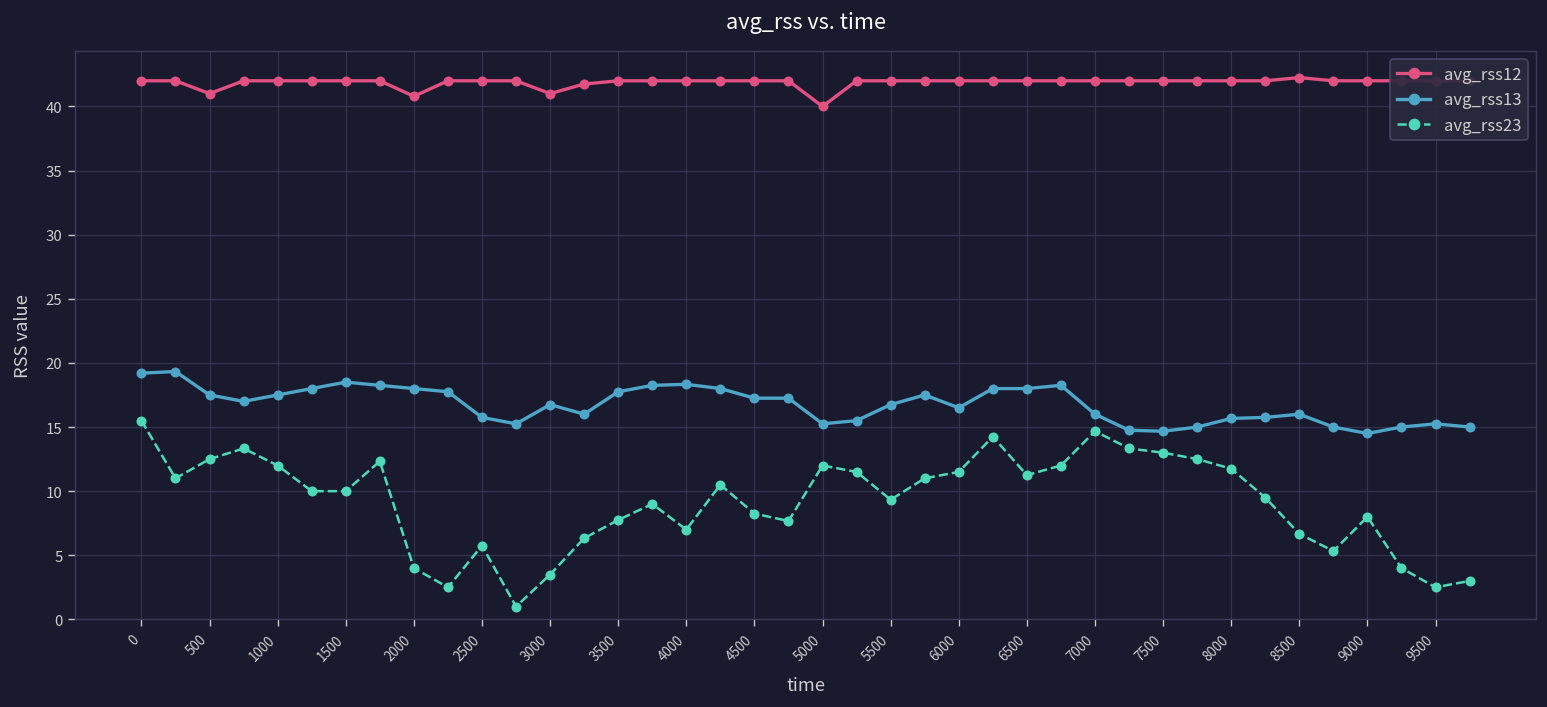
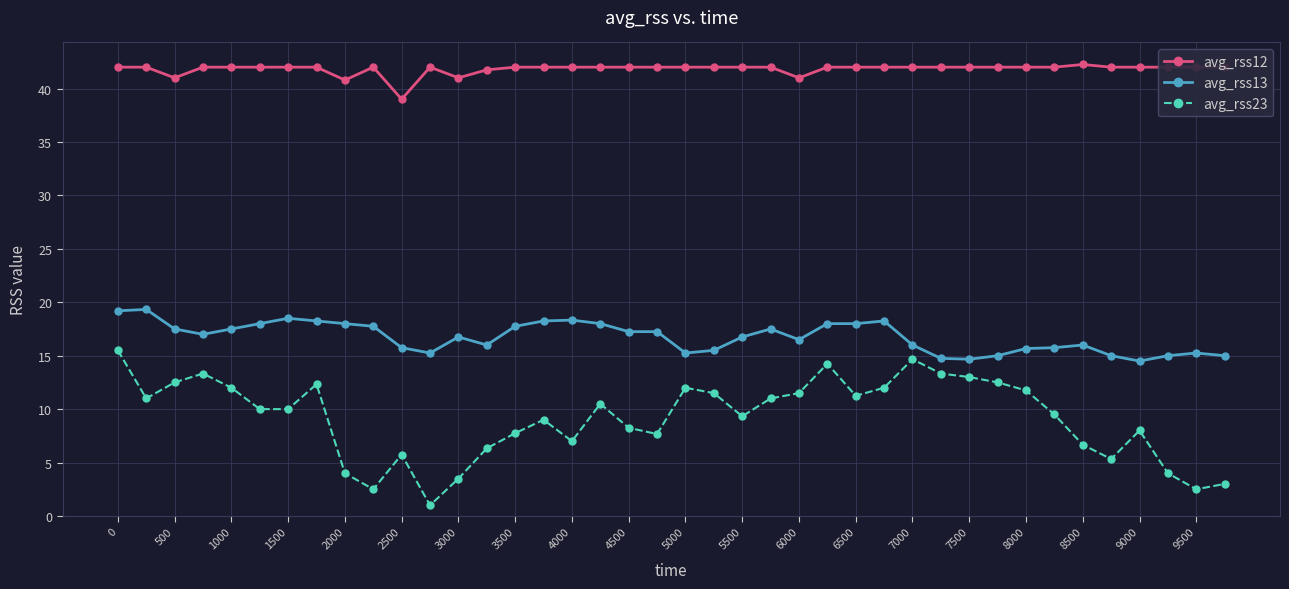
avg_rss12, 2500: 42 -> 39
avg_rss12, 5000: 40 -> 42
avg_rss12, 6000: 42 -> 41
